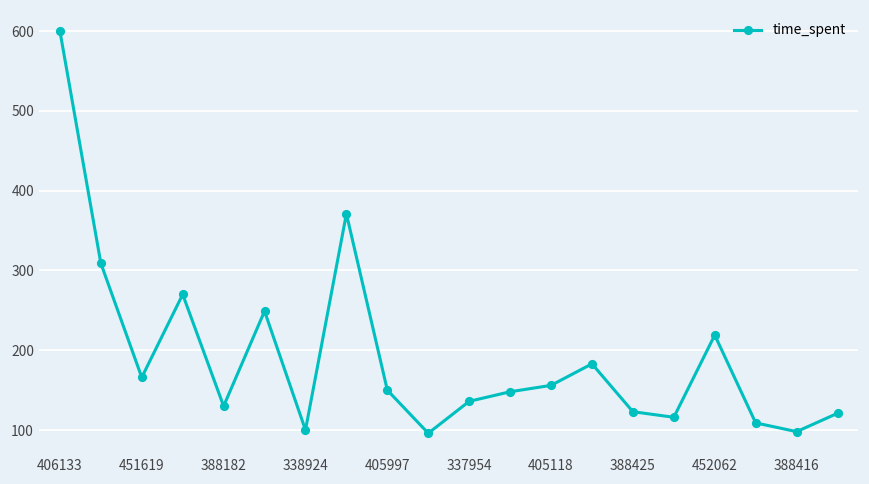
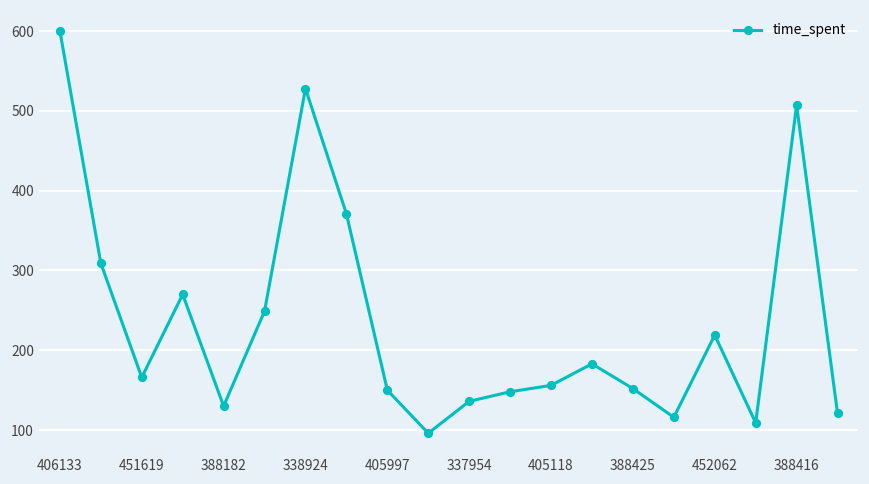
338924: 100 -> 530
388425: 120 -> 150
388416: 100 -> 510
